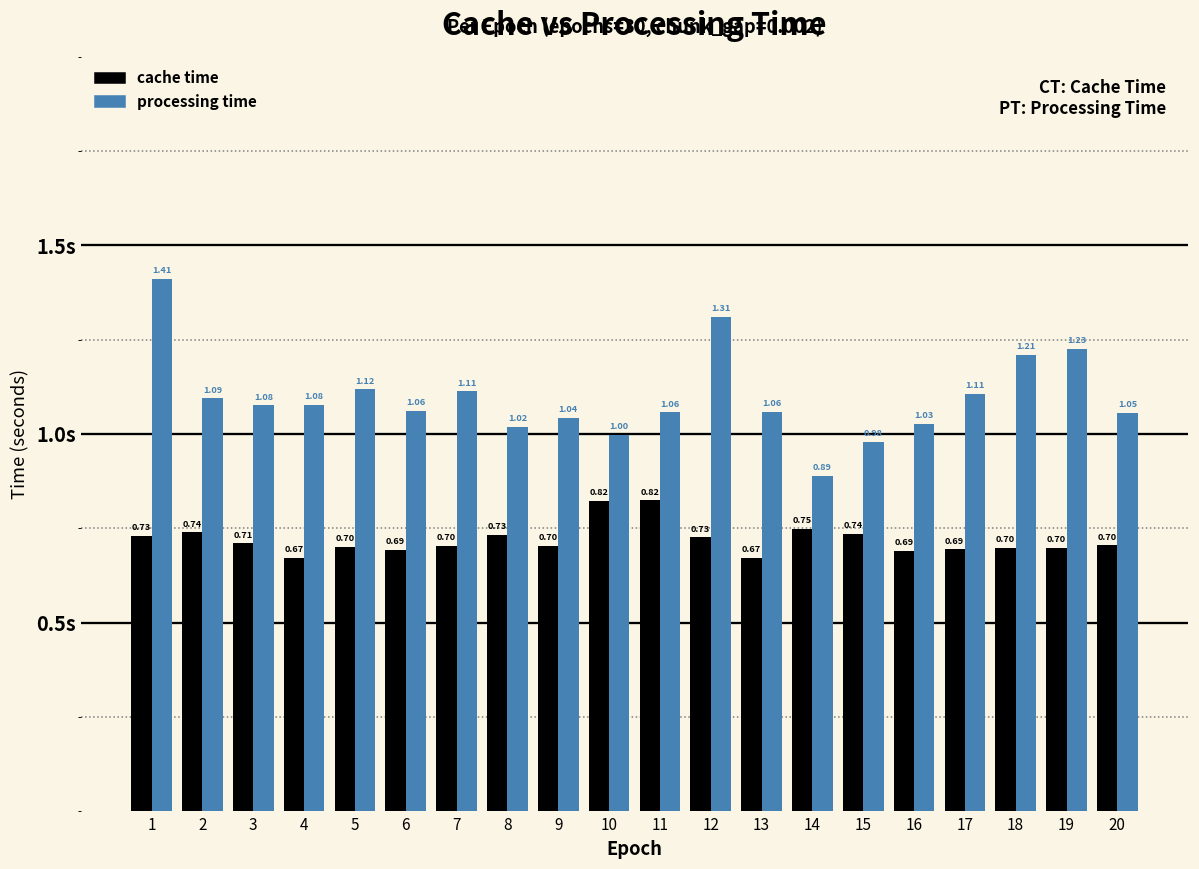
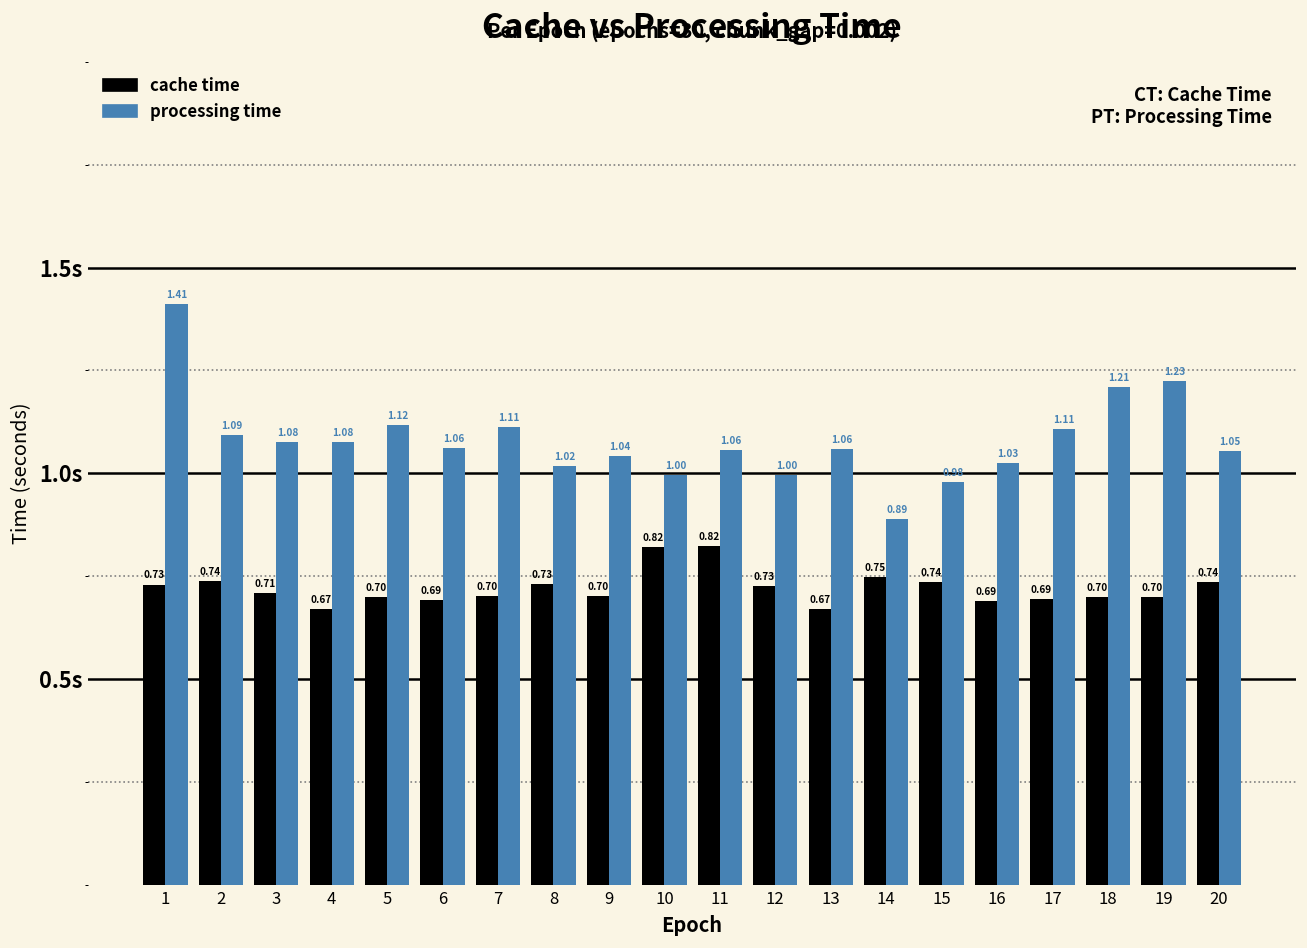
processing time, 12: 1.31 -> 1.00
cache time, 20: 0.70 -> 0.74
